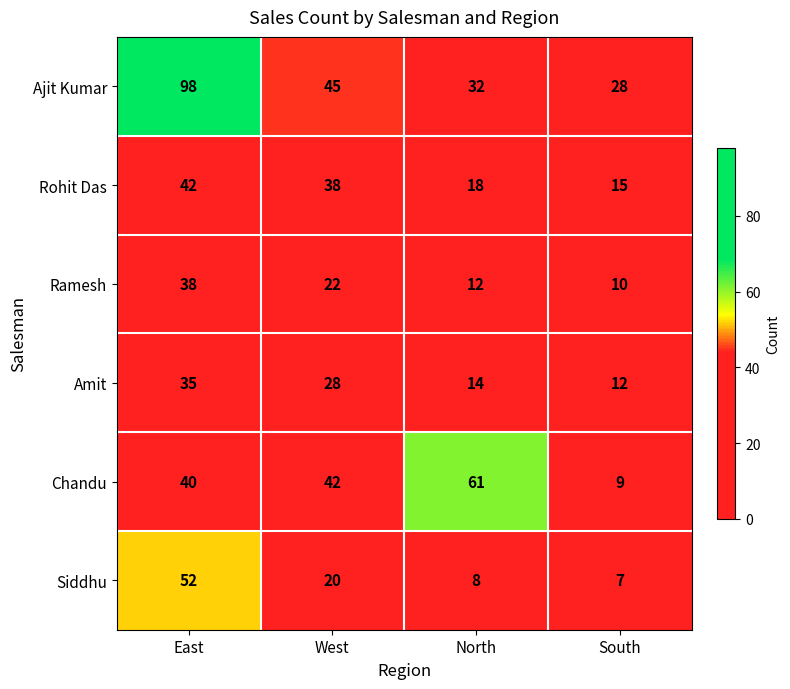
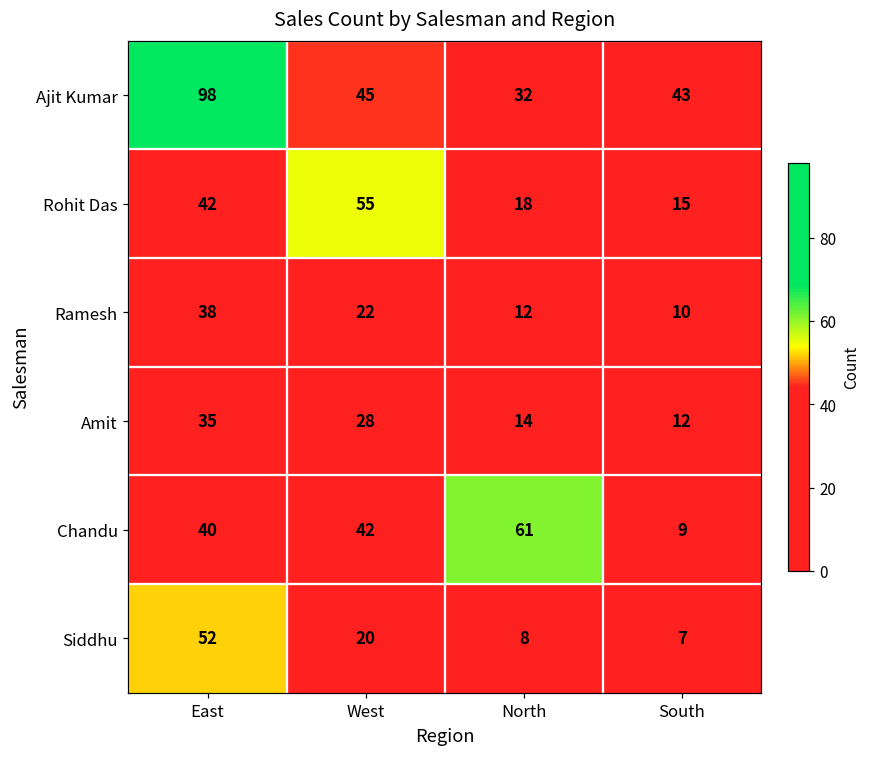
Ajit Kumar, South: 28 -> 43
Rohit Das, West: 38 -> 55
